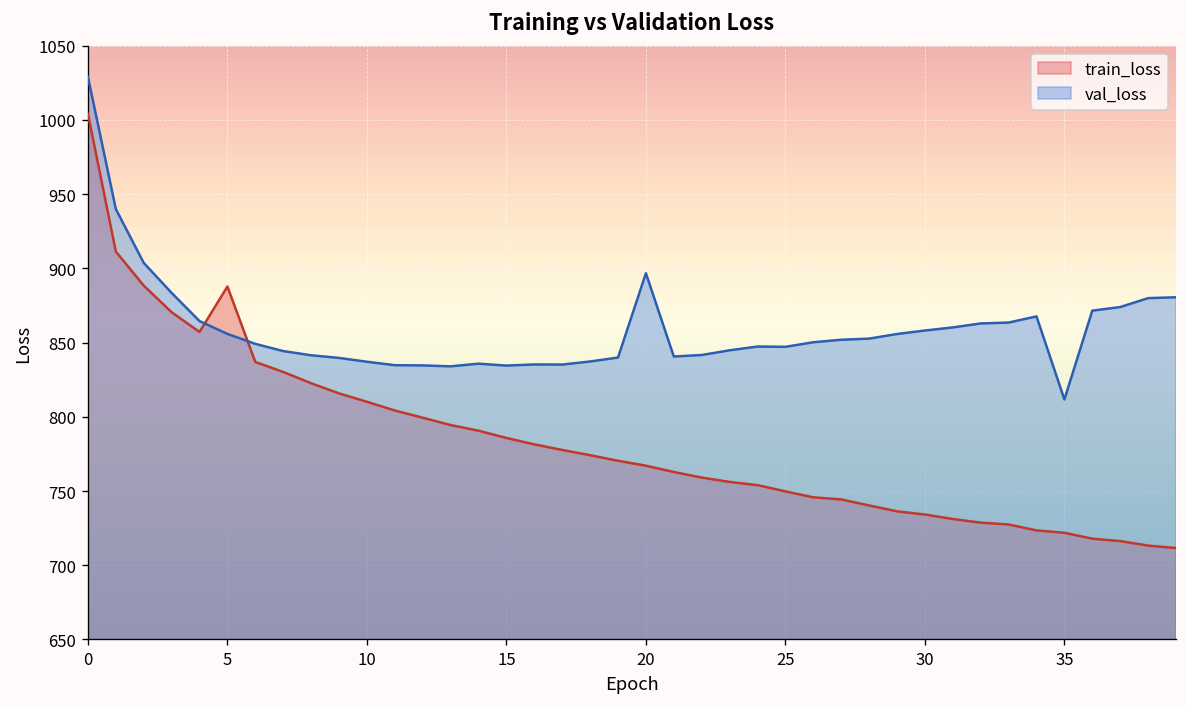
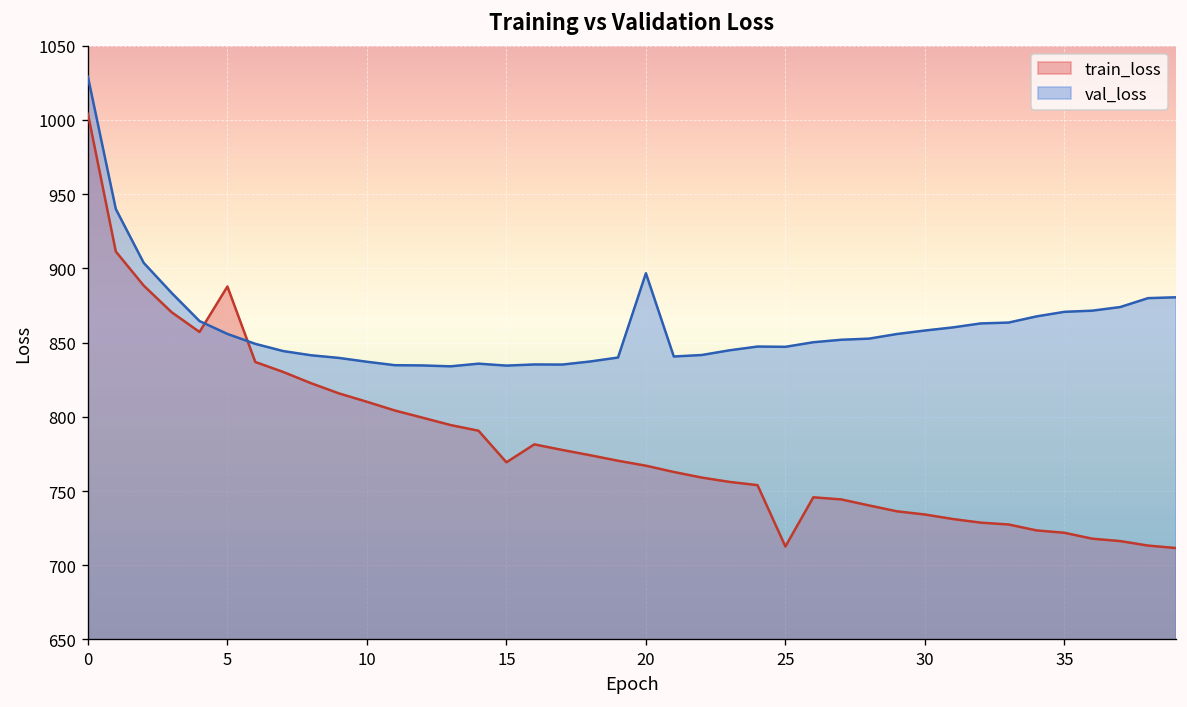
train_loss, 15: 786 -> 769
train_loss, 25: 750 -> 713
val_loss, 35: 812 -> 871
